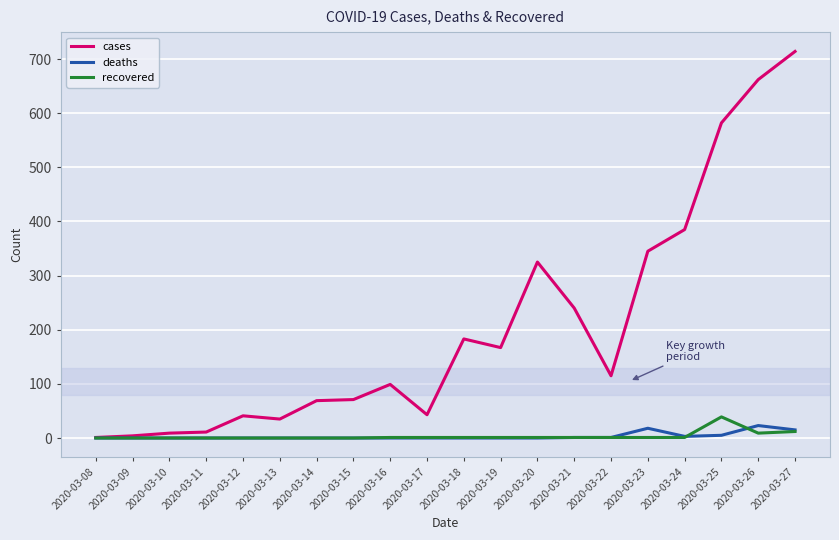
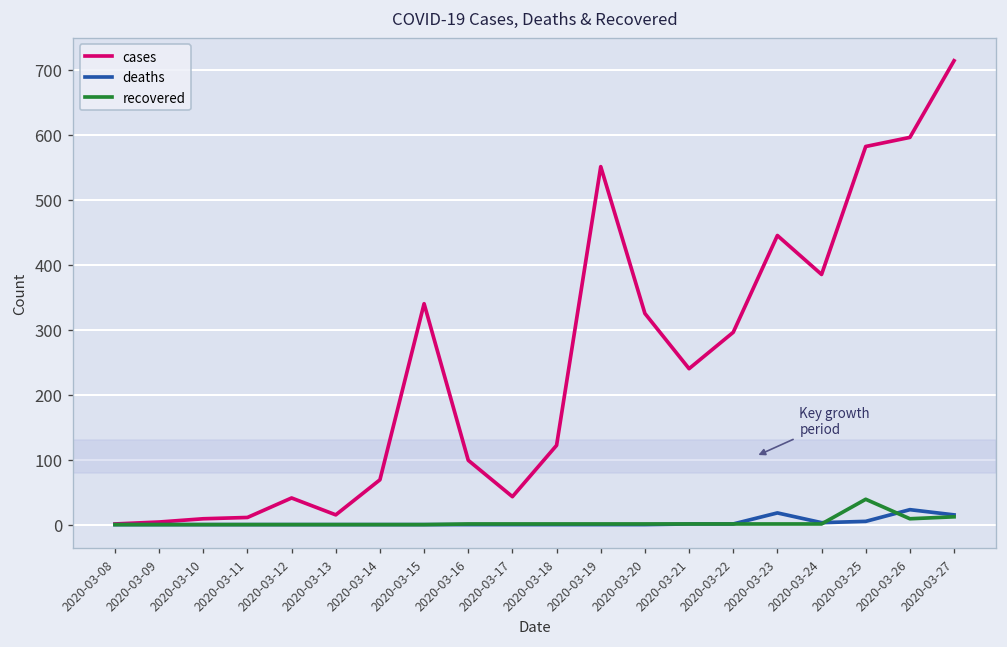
cases, 2020-03-13: 40 -> 20
cases, 2020-03-15: 70 -> 340
cases, 2020-03-18: 180 -> 120
cases, 2020-03-19: 170 -> 550
cases, 2020-03-22: 120 -> 300
cases, 2020-03-23: 350 -> 450
cases, 2020-03-26: 660 -> 600
